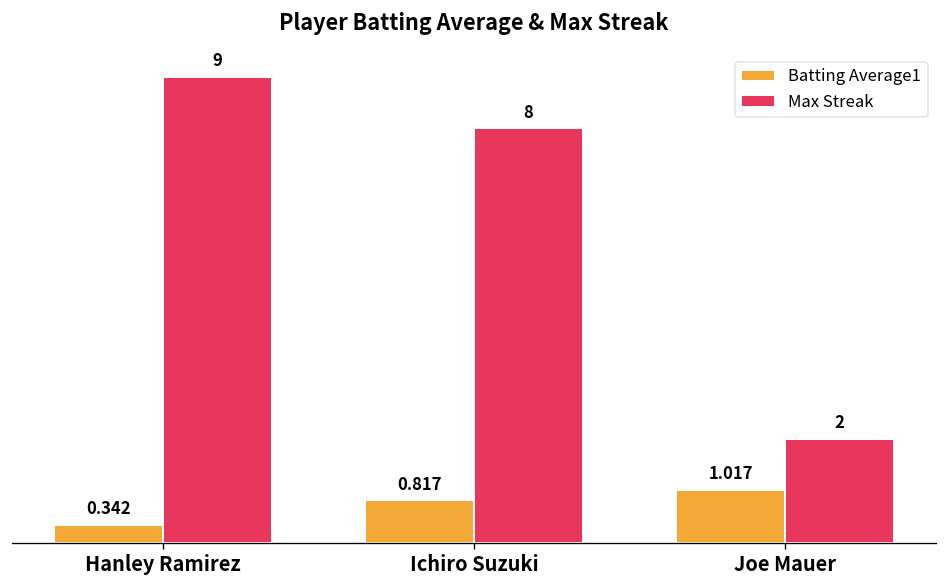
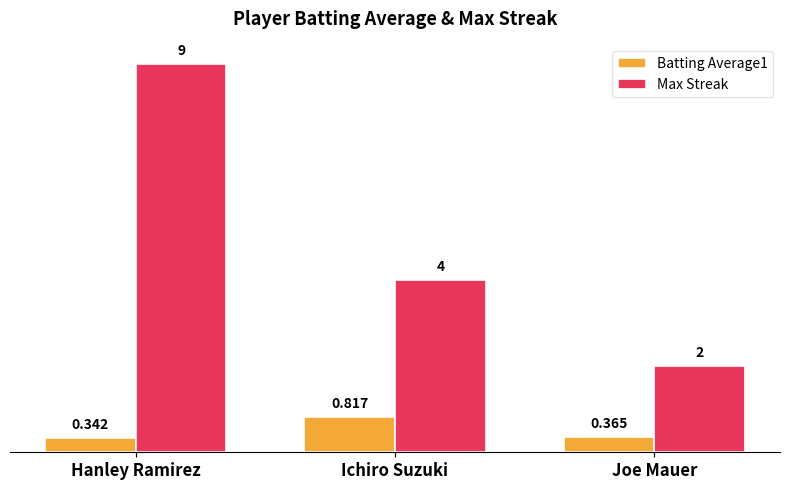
Max Streak, Ichiro Suzuki: 8 -> 4
Batting Average1, Joe Mauer: 1.017 -> 0.365
